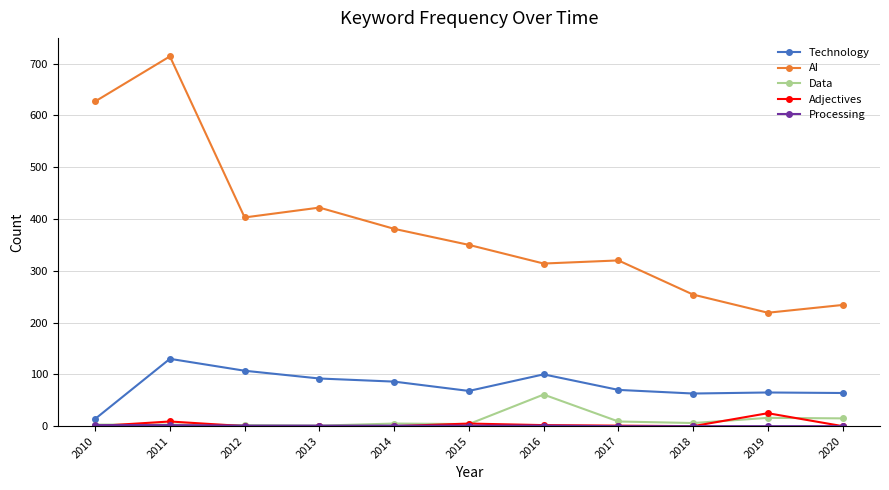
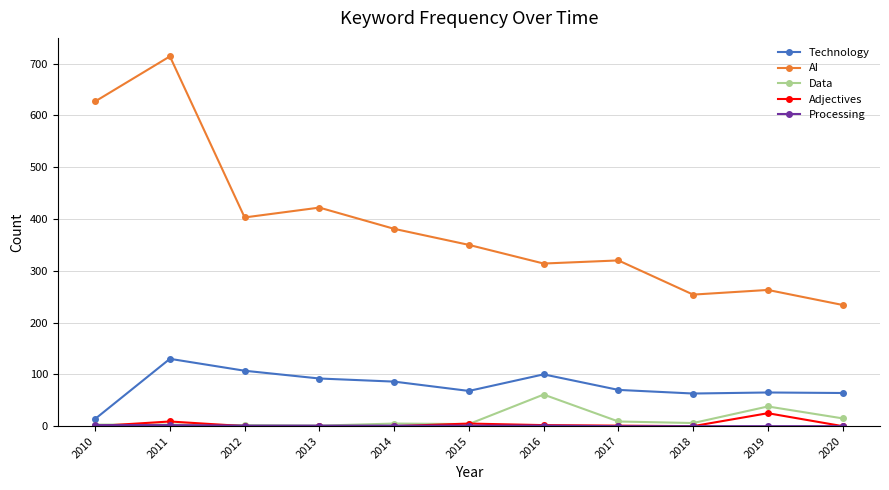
AI, 2019: 220 -> 260
Data, 2019: 20 -> 40
